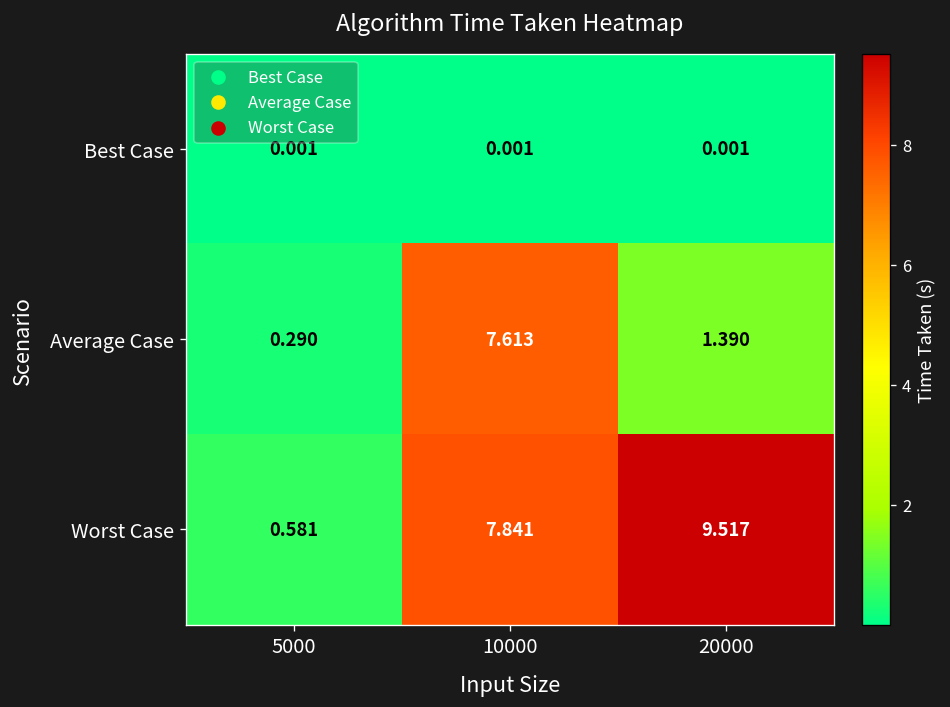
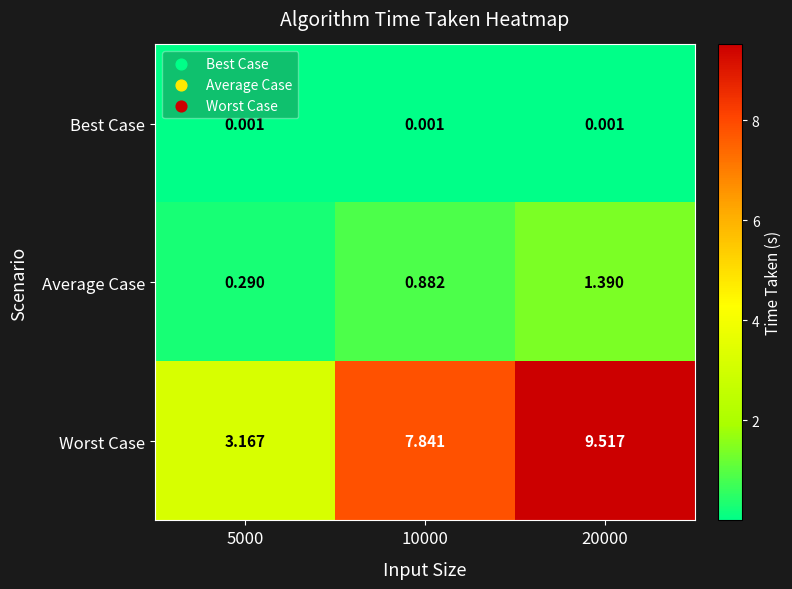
Average Case, 10000: 7.613 -> 0.882
Worst Case, 5000: 0.581 -> 3.167
